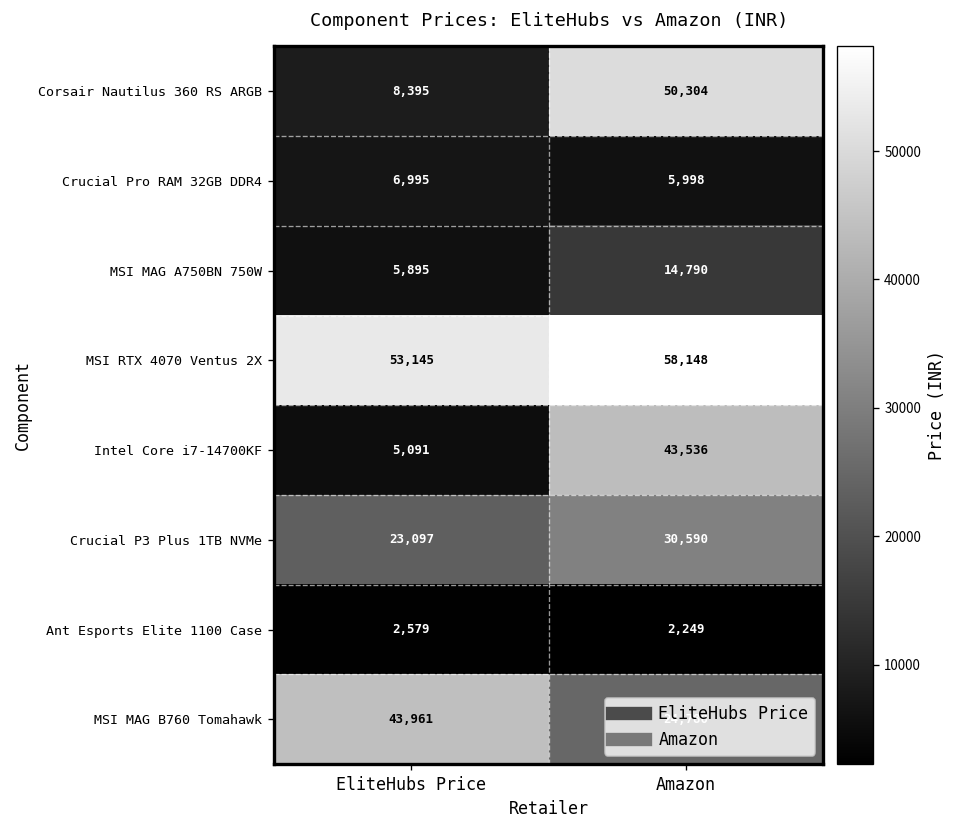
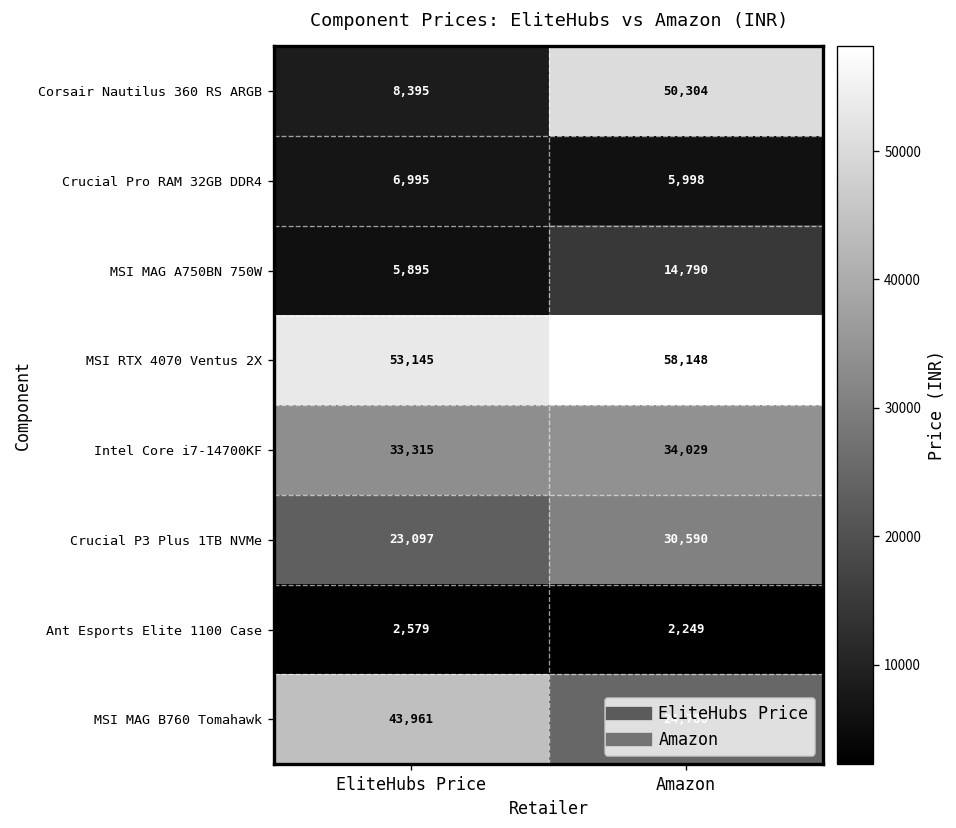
Intel Core i7-14700KF, EliteHubs Price: 5,091 -> 33,315
Intel Core i7-14700KF, Amazon: 43,536 -> 34,029
